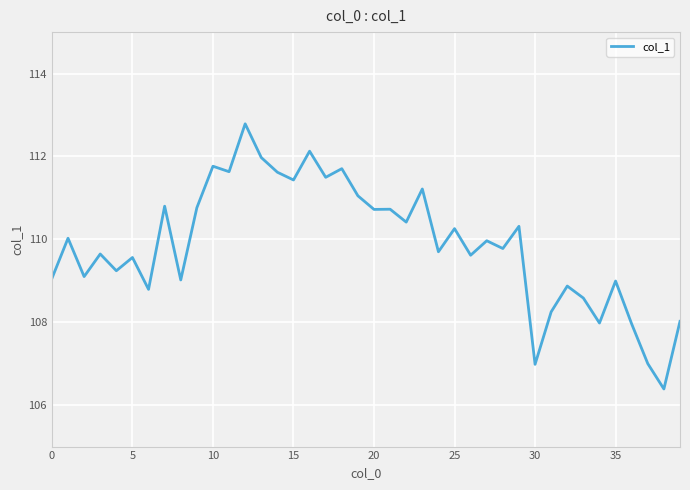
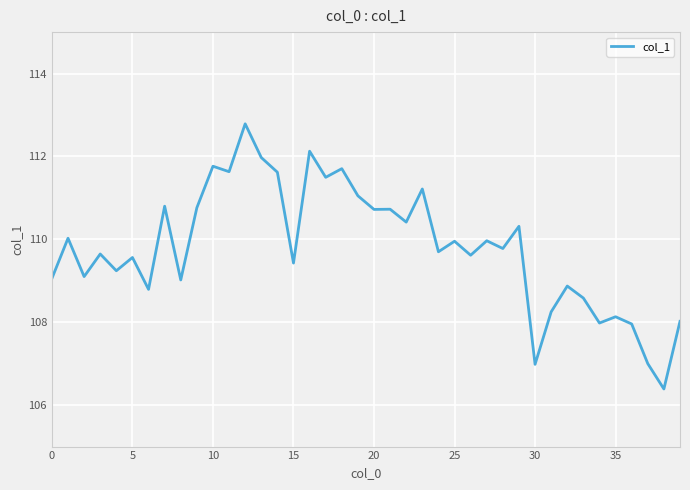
15: 111.4 -> 109.4
25: 110.3 -> 110.0
35: 109.0 -> 108.1
